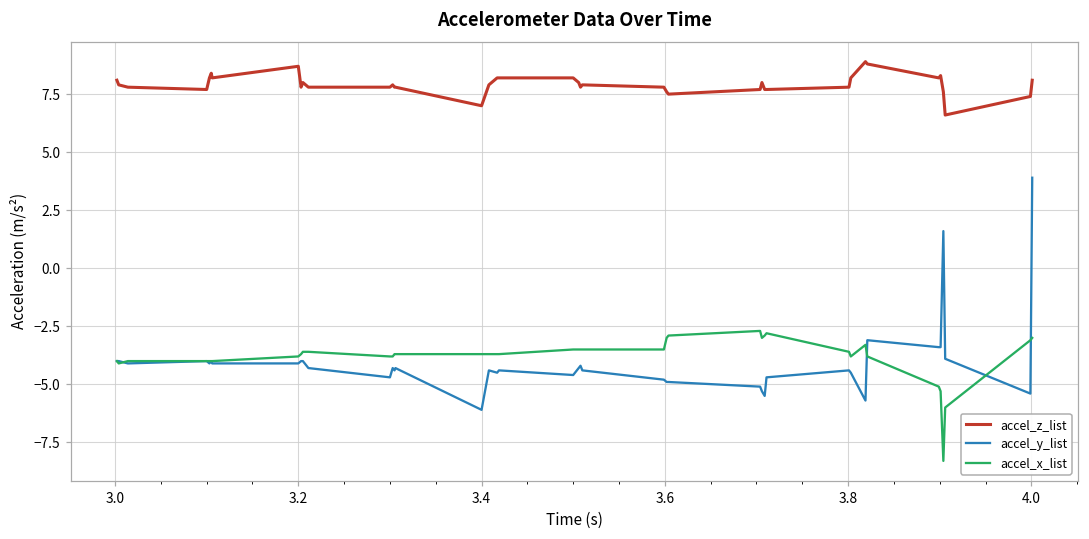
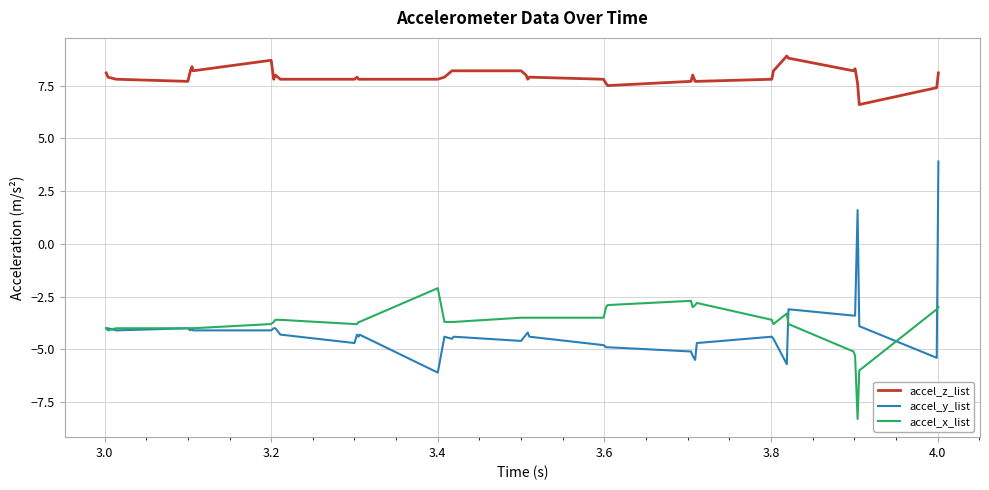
accel_z_list, 3.4: 7.0 -> 7.8
accel_x_list, 3.4: -3.7 -> -2.1
